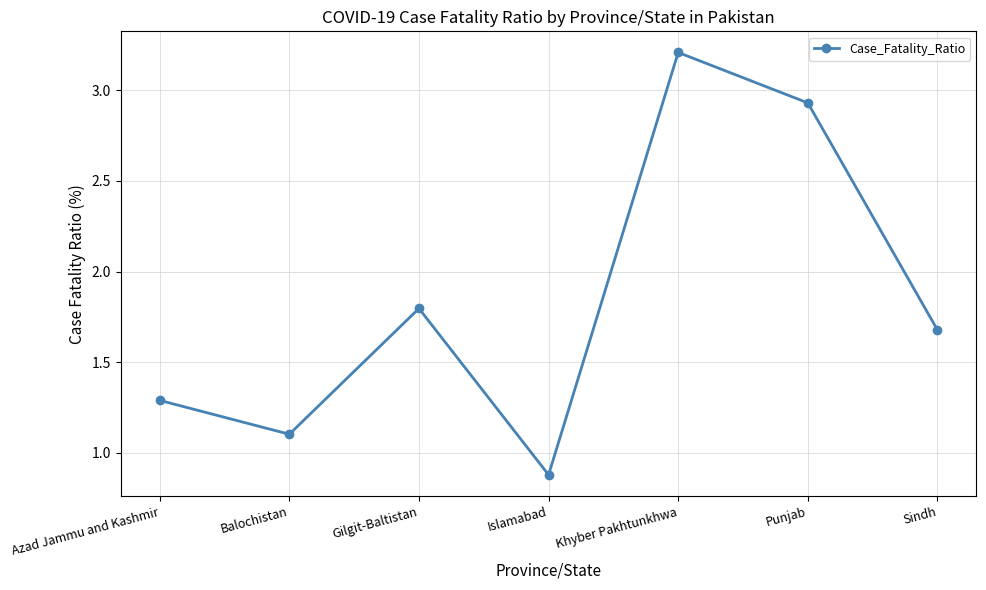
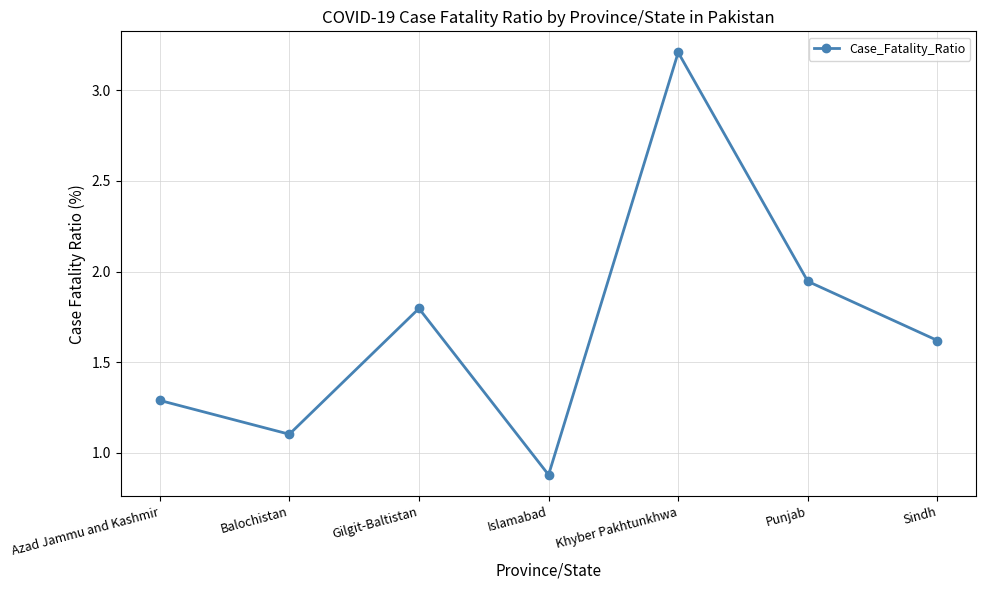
Punjab: 2.93 -> 1.95
Sindh: 1.68 -> 1.62
